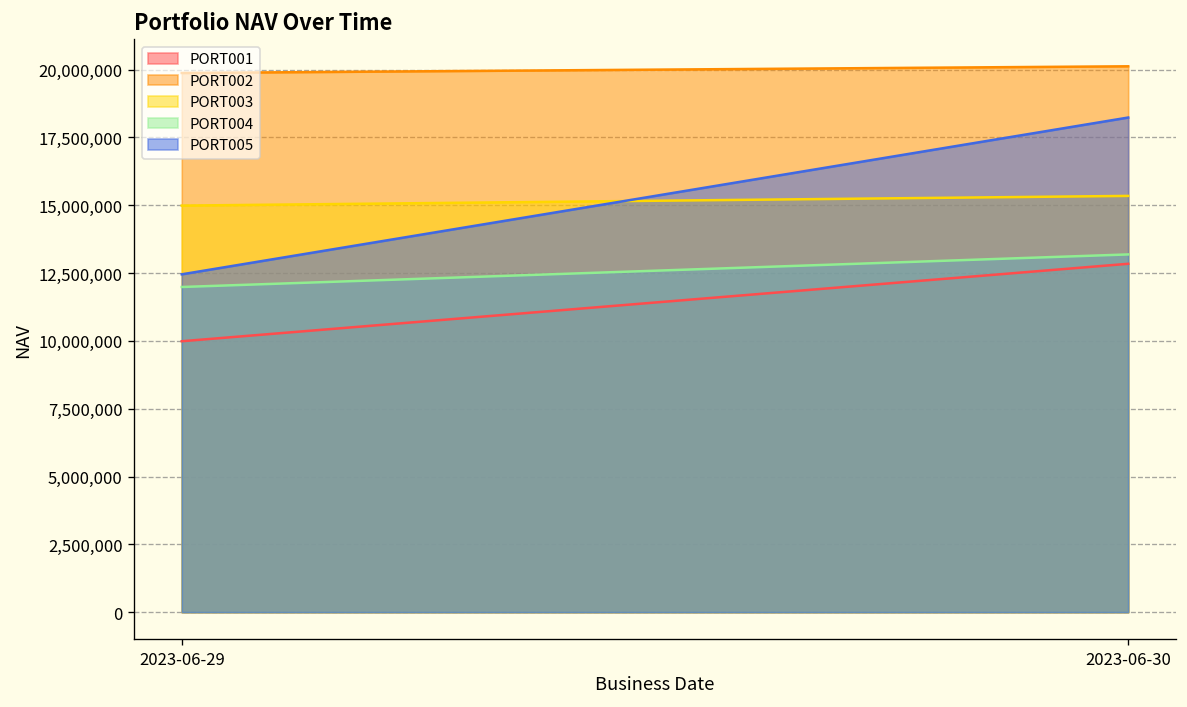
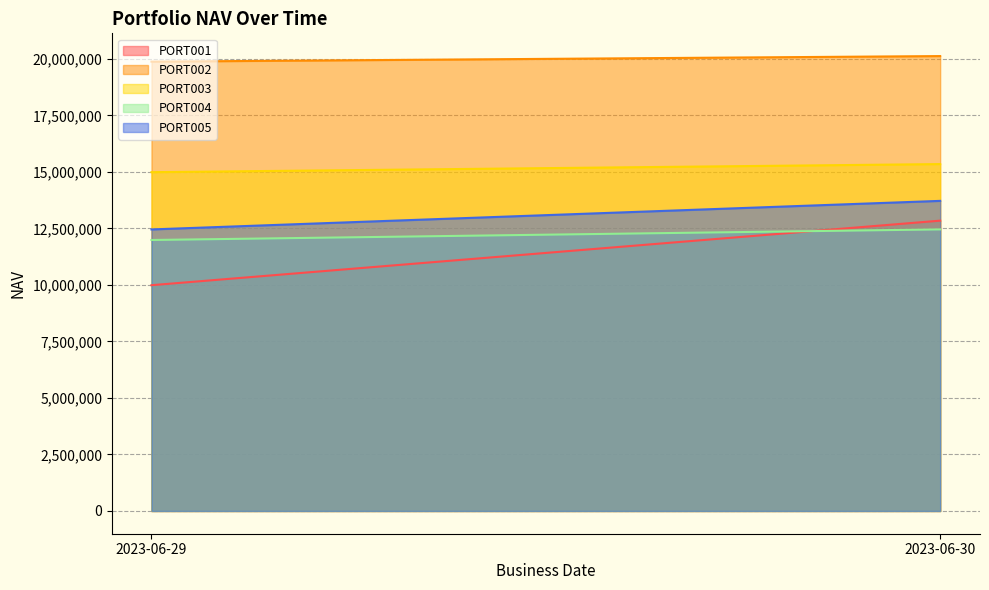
PORT004, 2023-06-30: 13,200,000 -> 12,500,000
PORT005, 2023-06-30: 18,200,000 -> 13,700,000
